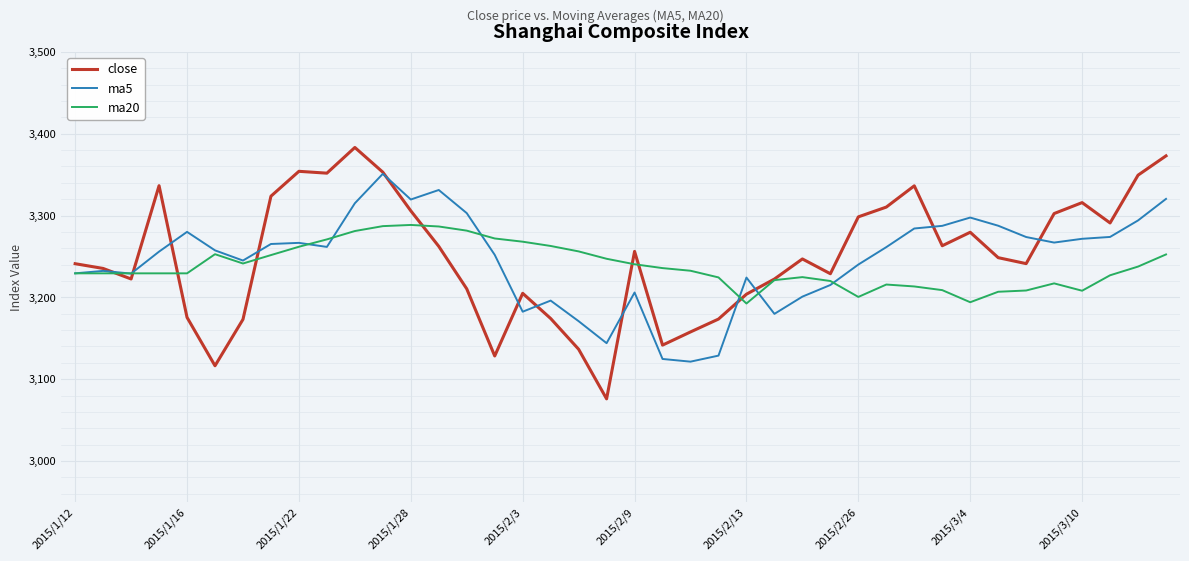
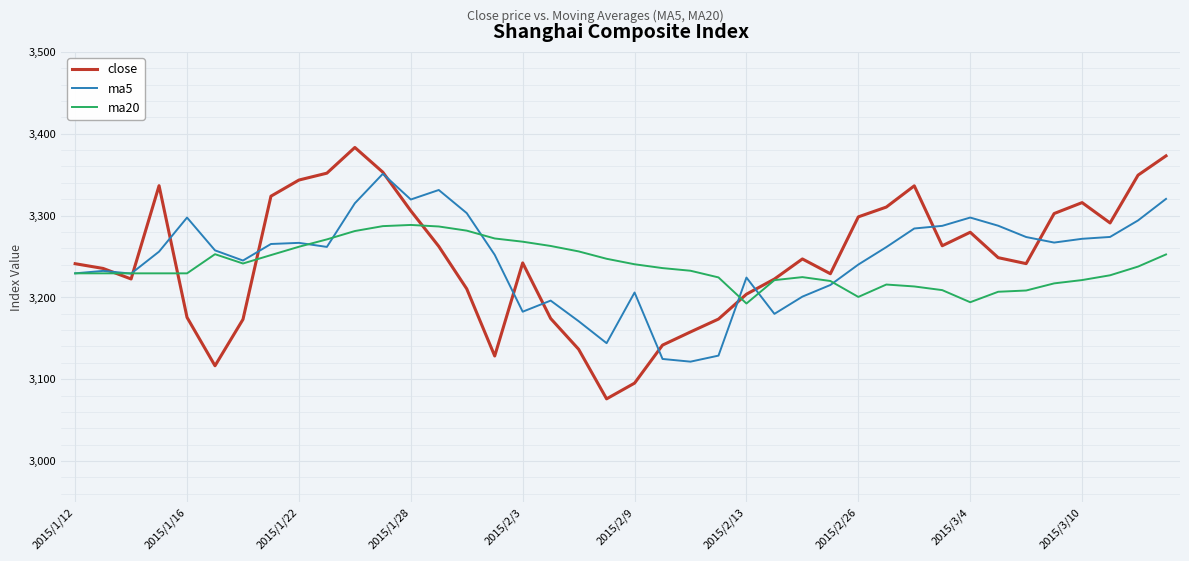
ma5, 2015/1/16: 3,280 -> 3,300
close, 2015/1/22: 3,350 -> 3,340
close, 2015/2/3: 3,200 -> 3,240
close, 2015/2/9: 3,260 -> 3,100
ma20, 2015/3/10: 3,210 -> 3,220
